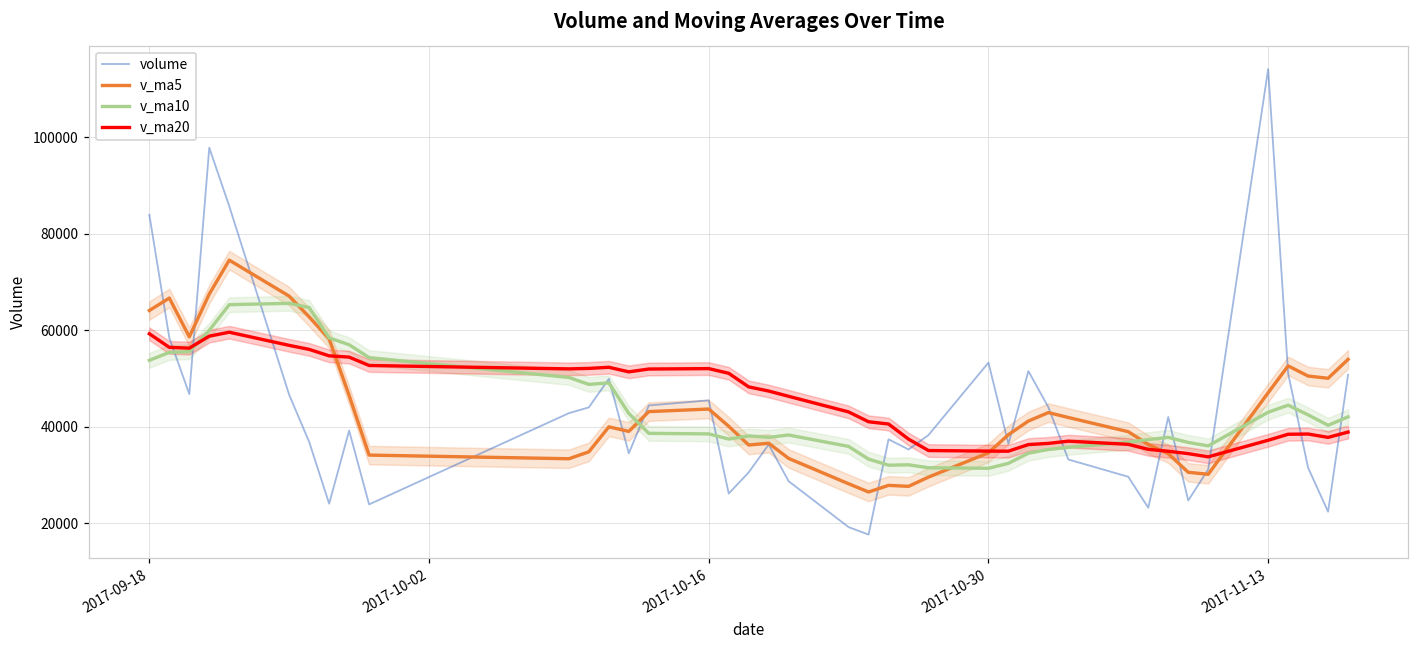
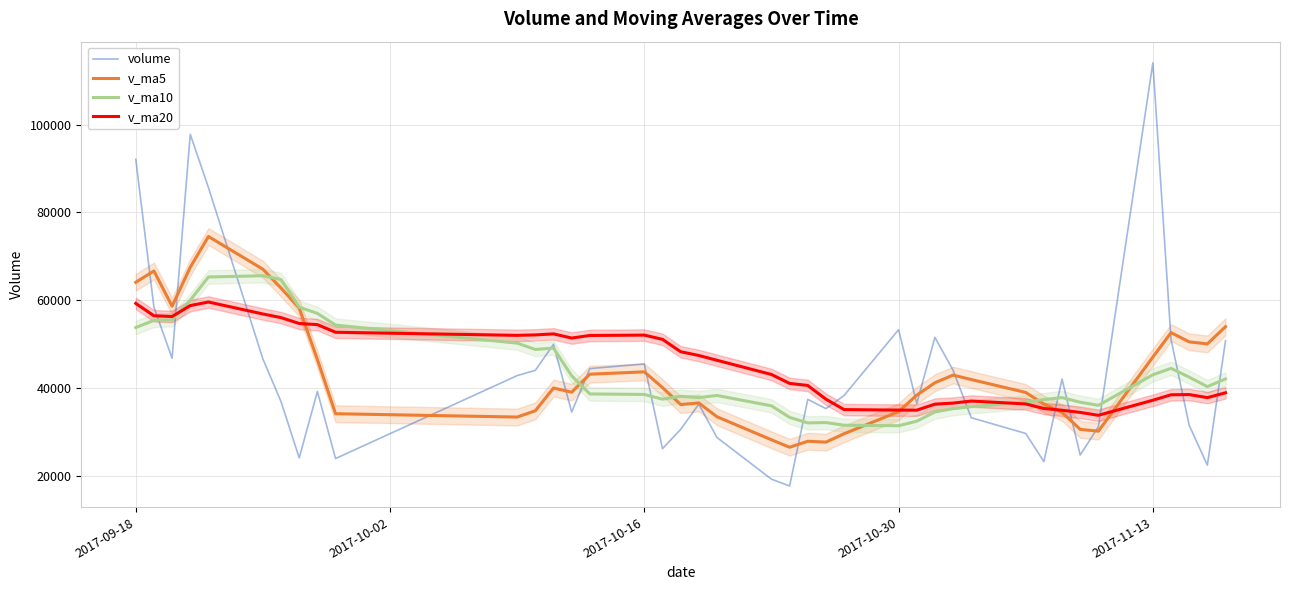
volume, 2017-09-18: 84000 -> 92000
